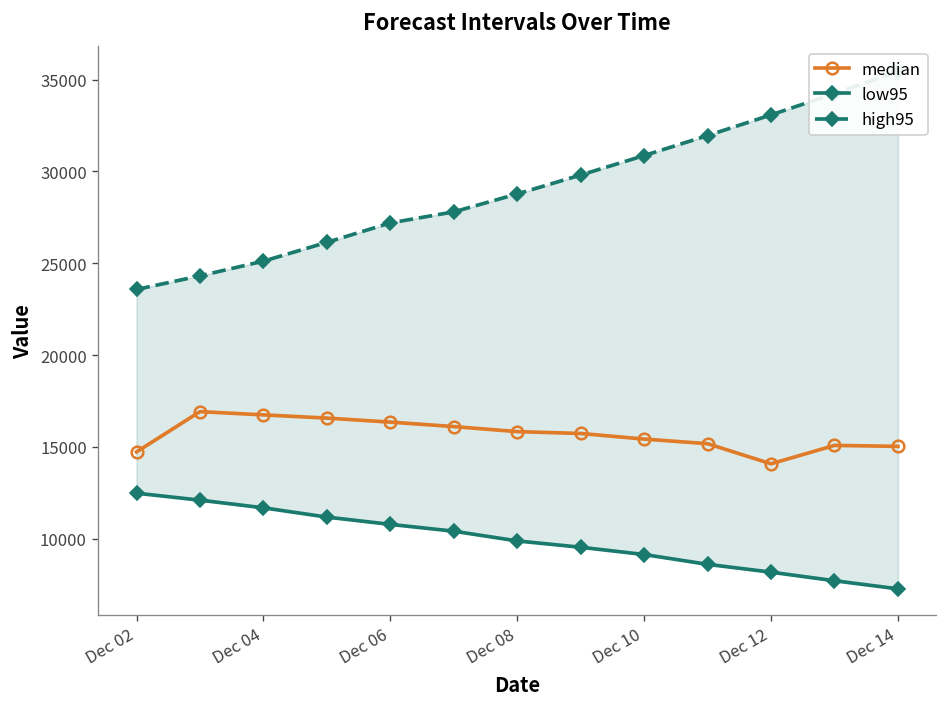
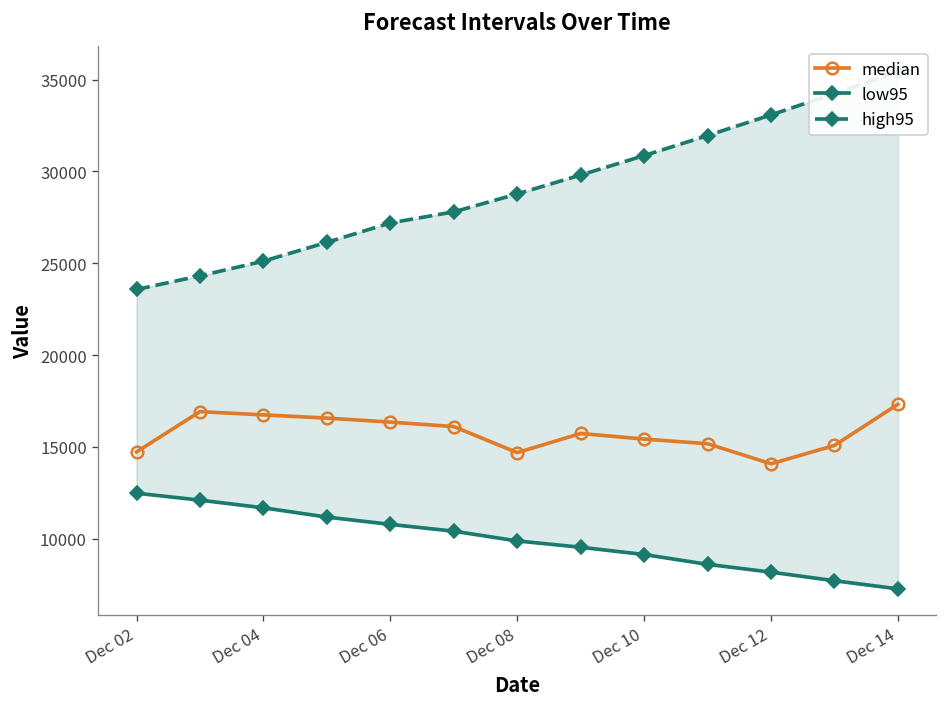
median, Dec 08: 15800 -> 14700
median, Dec 14: 15000 -> 17300
